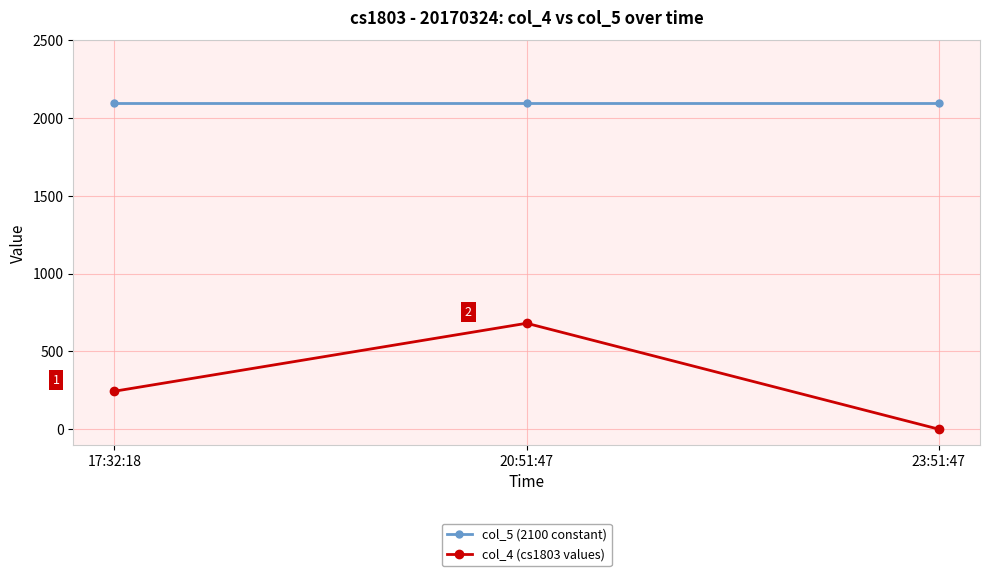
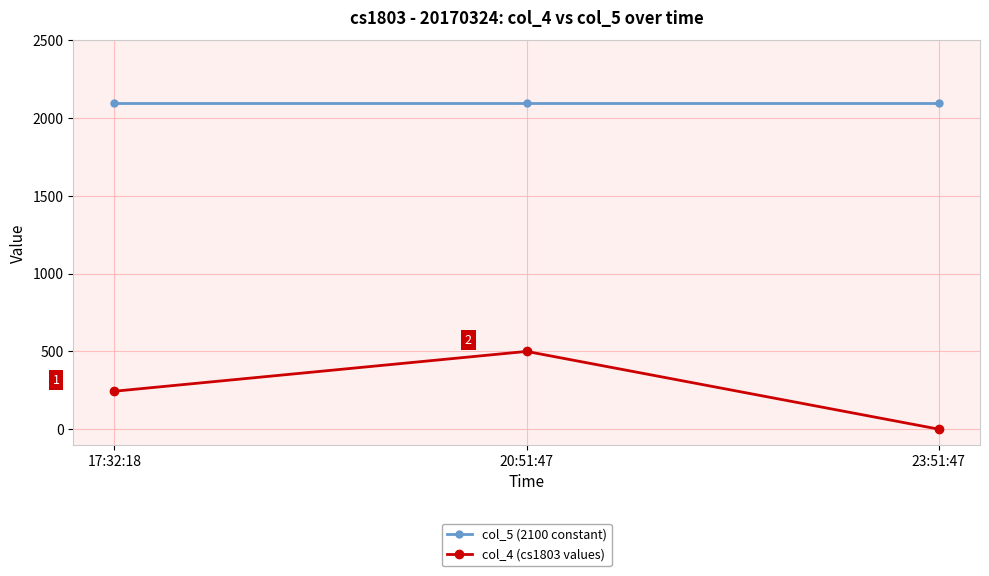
col_4 (cs1803 values), 20:51:47: 680 -> 500
